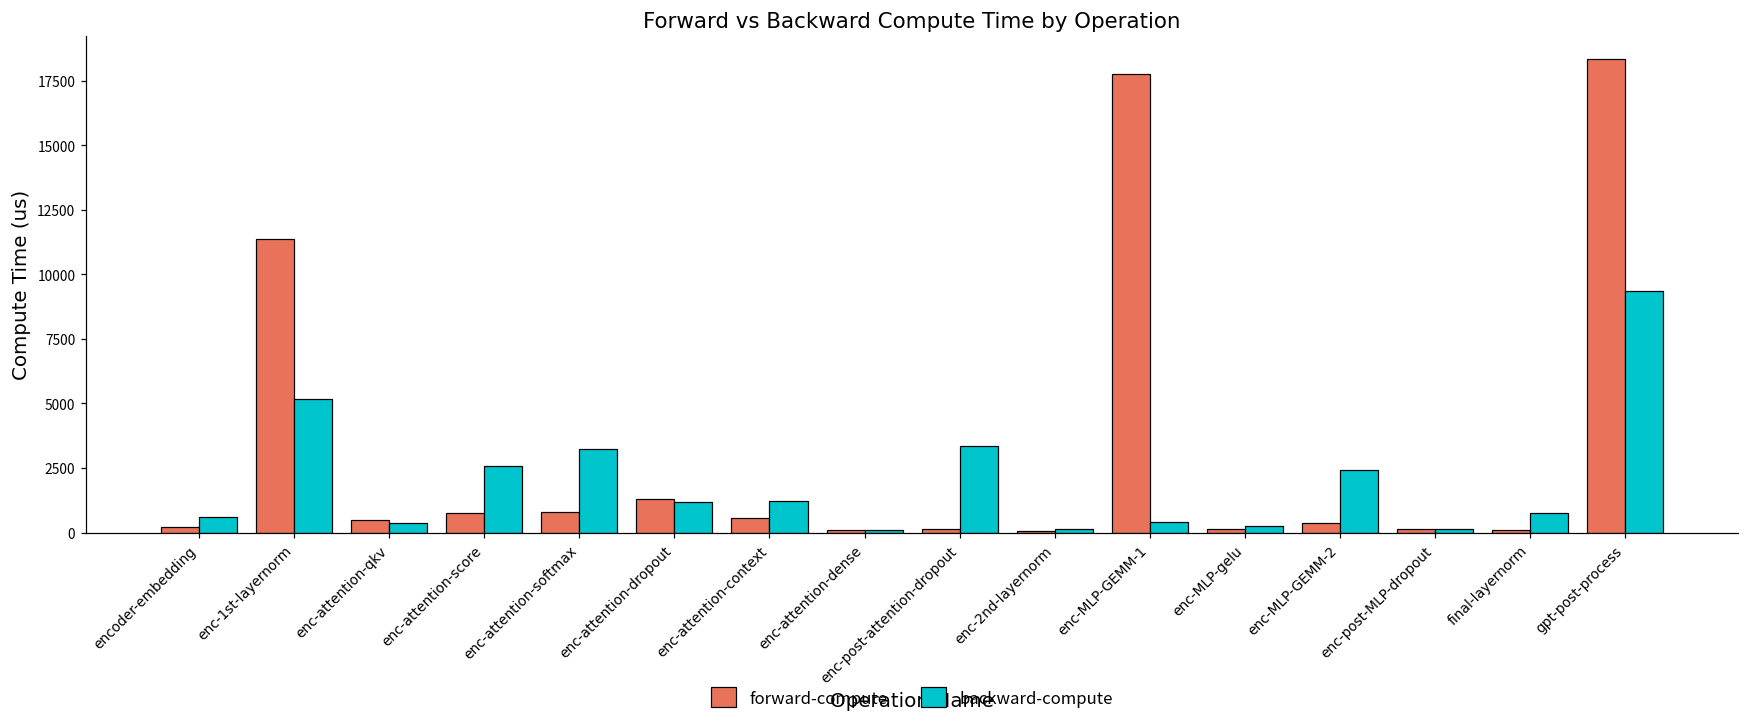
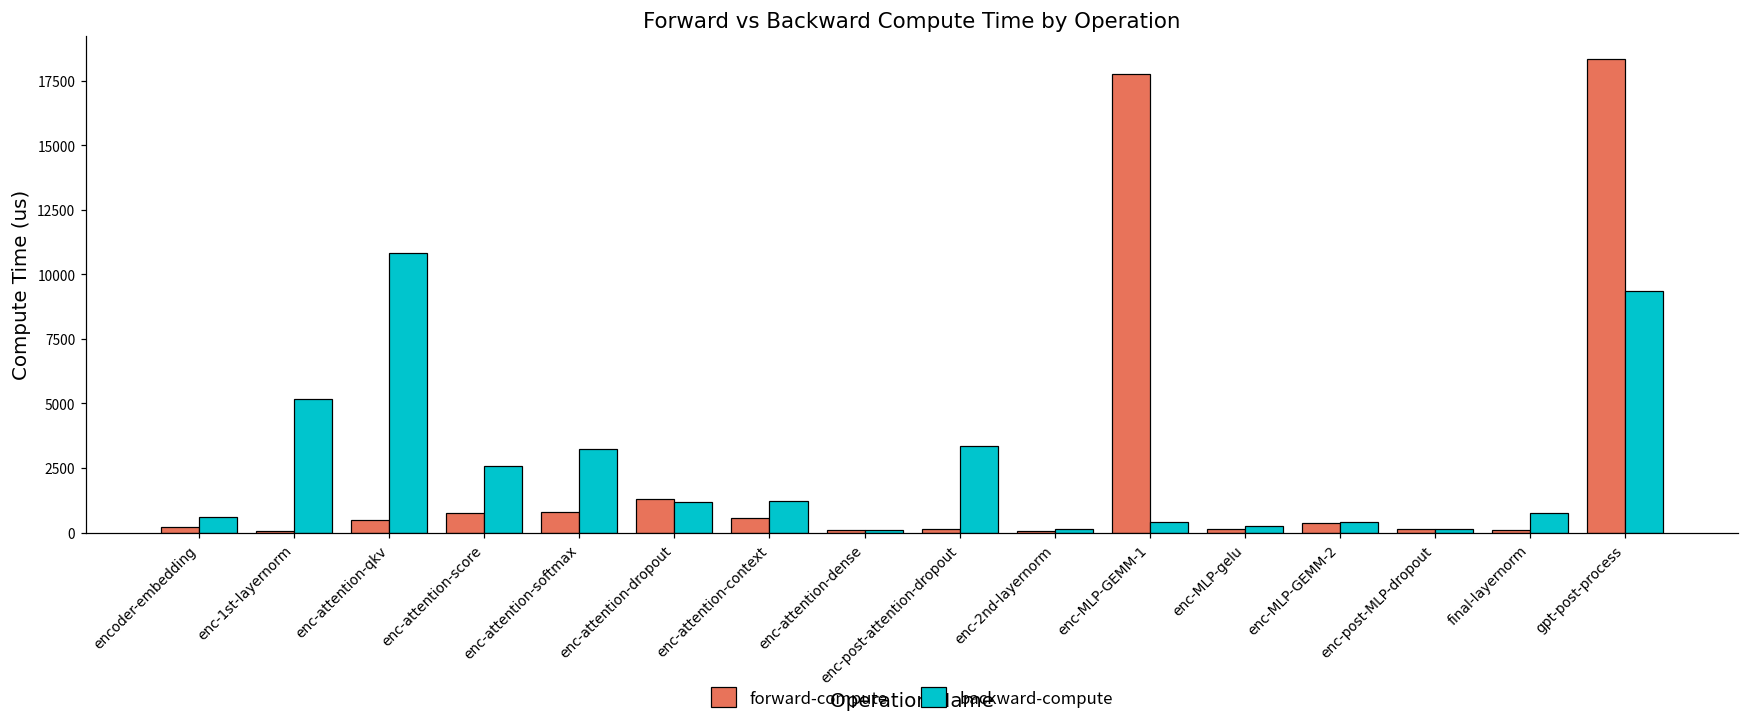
forward-compute, enc-1st-layernorm: 11400 -> 100
backward-compute, enc-attention-qkv: 400 -> 10800
backward-compute, enc-MLP-GEMM-2: 2400 -> 400
